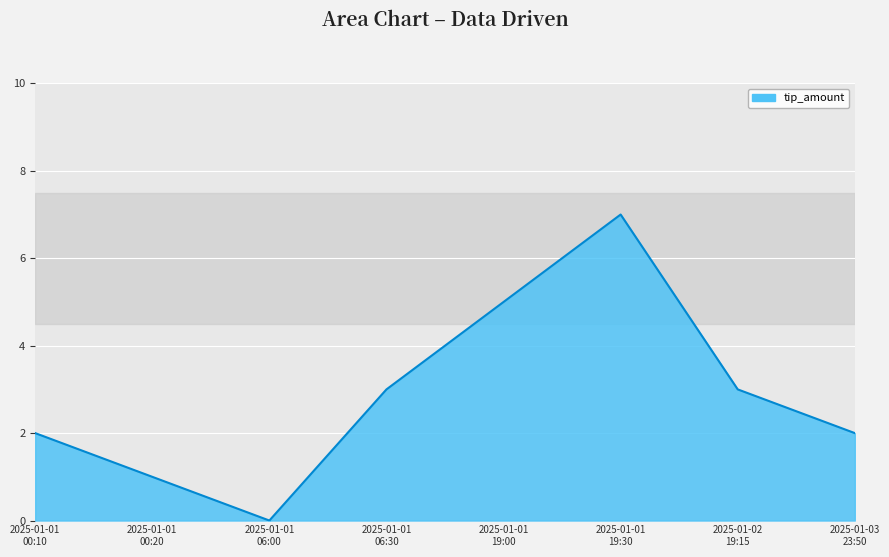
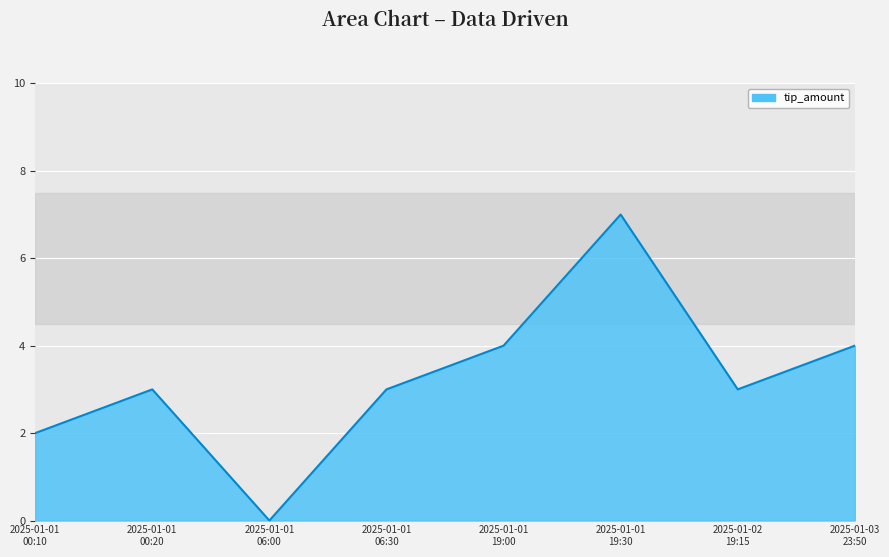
2025-01-01 00:20: 1 -> 3
2025-01-01 19:00: 5 -> 4
2025-01-03 23:50: 2 -> 4
